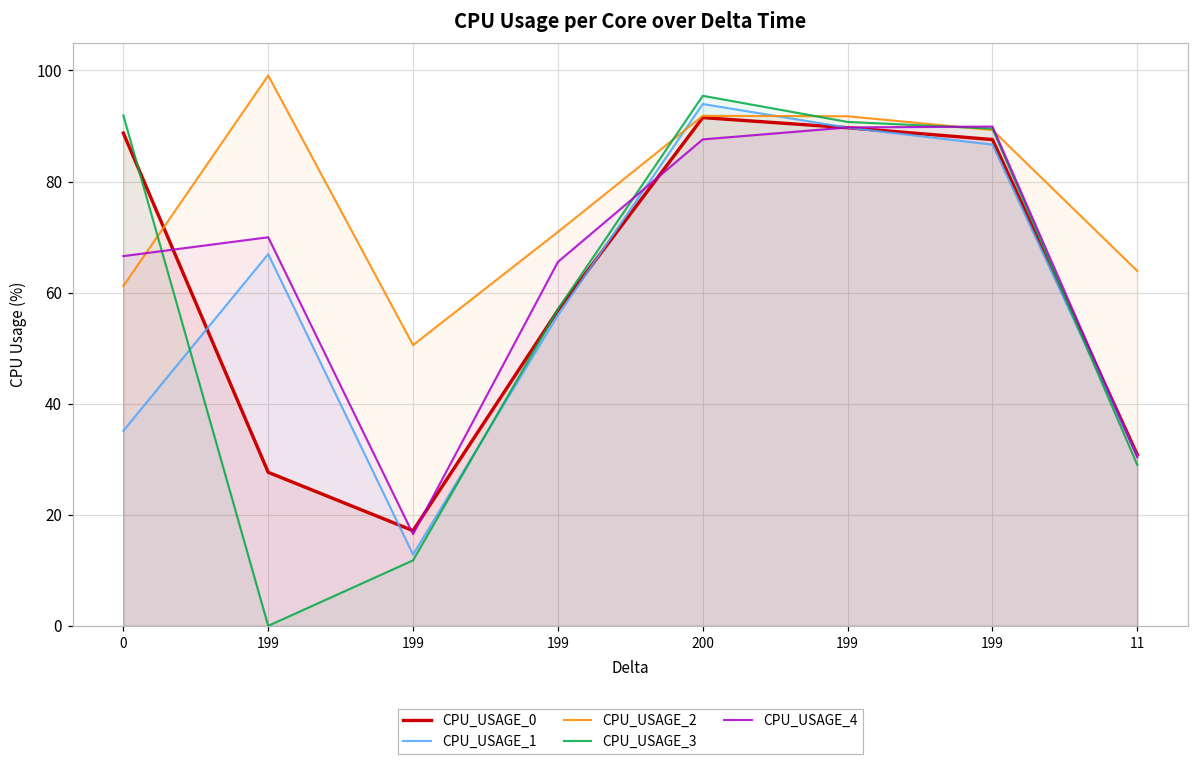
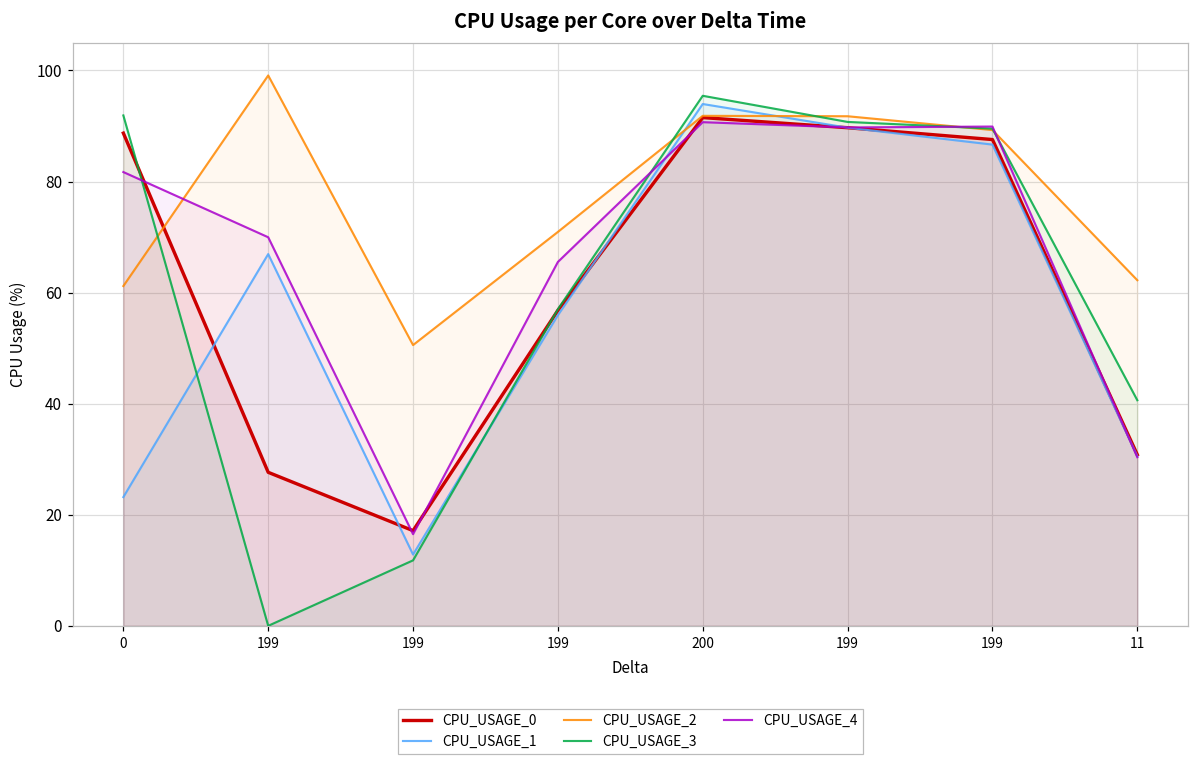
CPU_USAGE_1, 0: 35 -> 23
CPU_USAGE_4, 0: 67 -> 82
CPU_USAGE_4, 200: 88 -> 91
CPU_USAGE_2, 11: 64 -> 62
CPU_USAGE_3, 11: 29 -> 41
